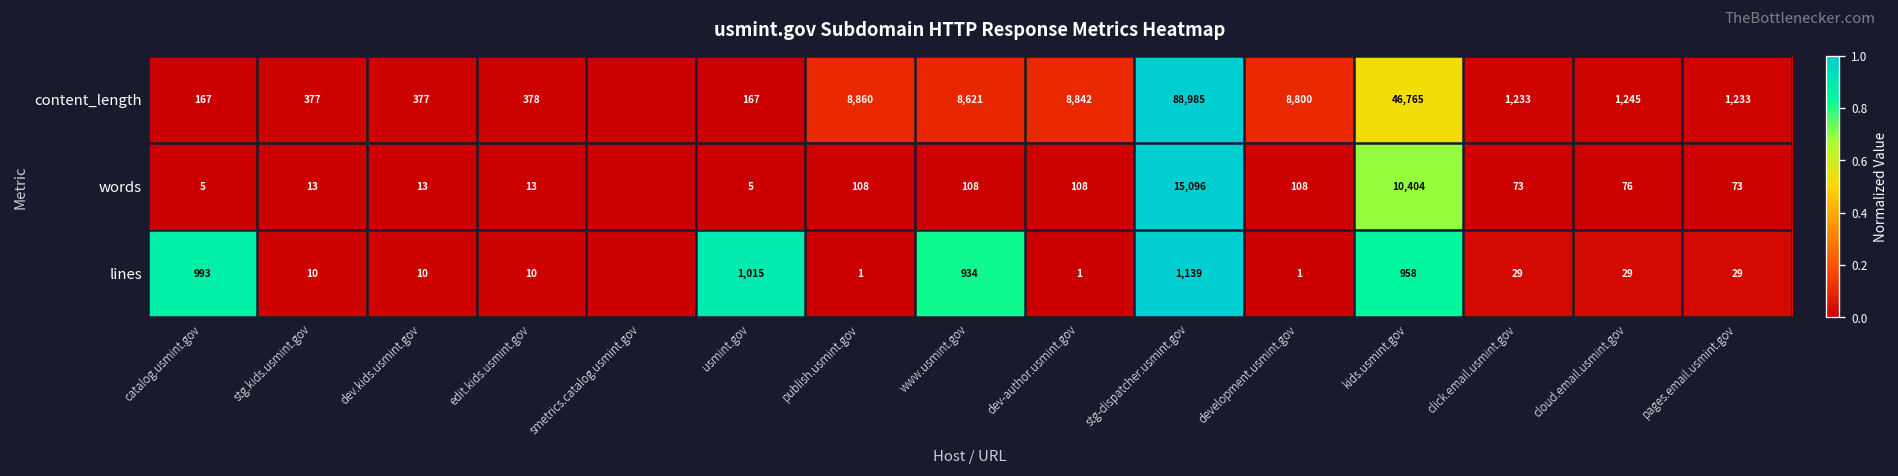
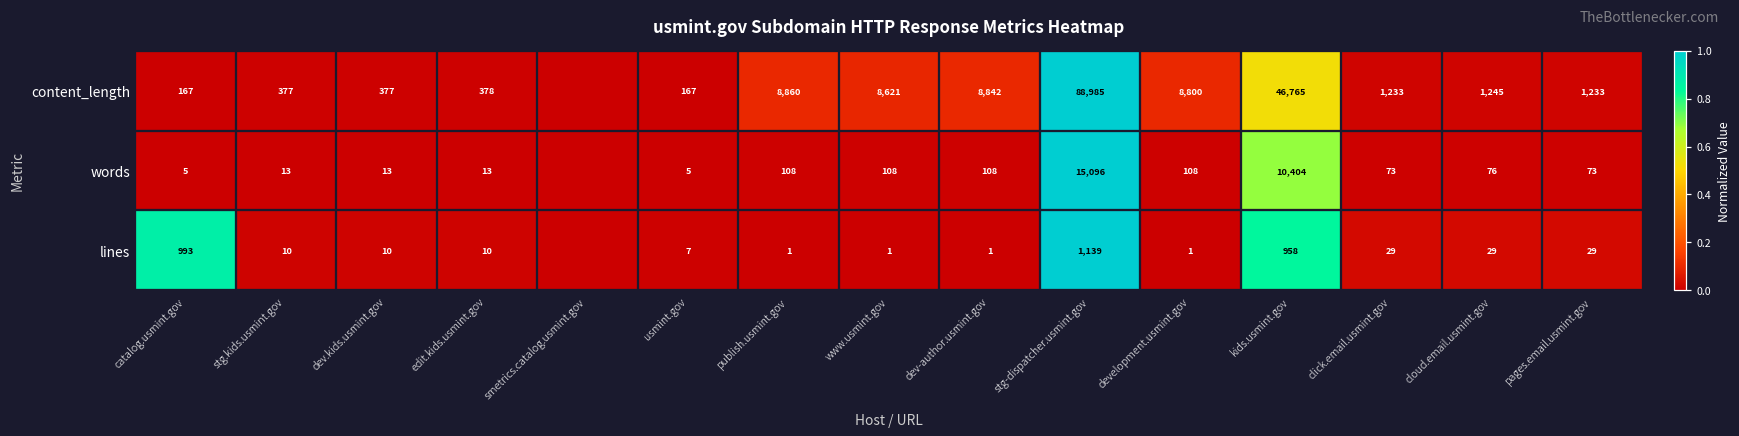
lines, usmint.gov: 1,015 -> 7
lines, www.usmint.gov: 934 -> 1
